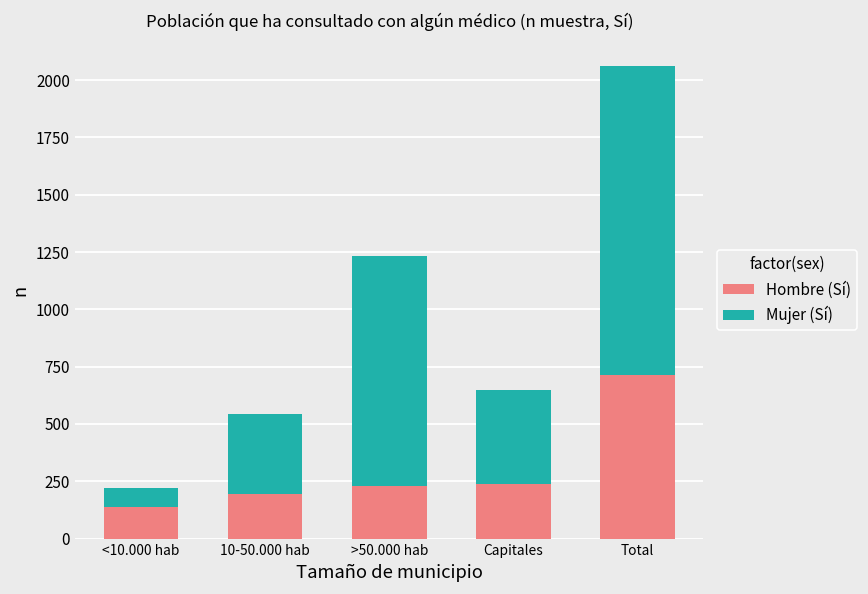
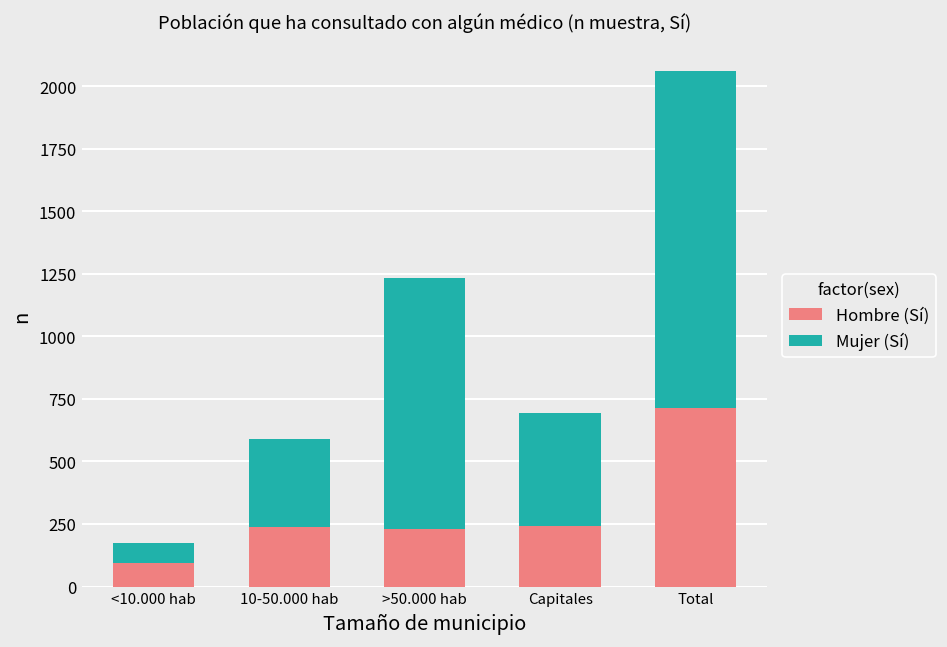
Hombre (Sí), <10.000 hab: 140 -> 90
Hombre (Sí), 10-50.000 hab: 190 -> 240
Mujer (Sí), Capitales: 410 -> 450
